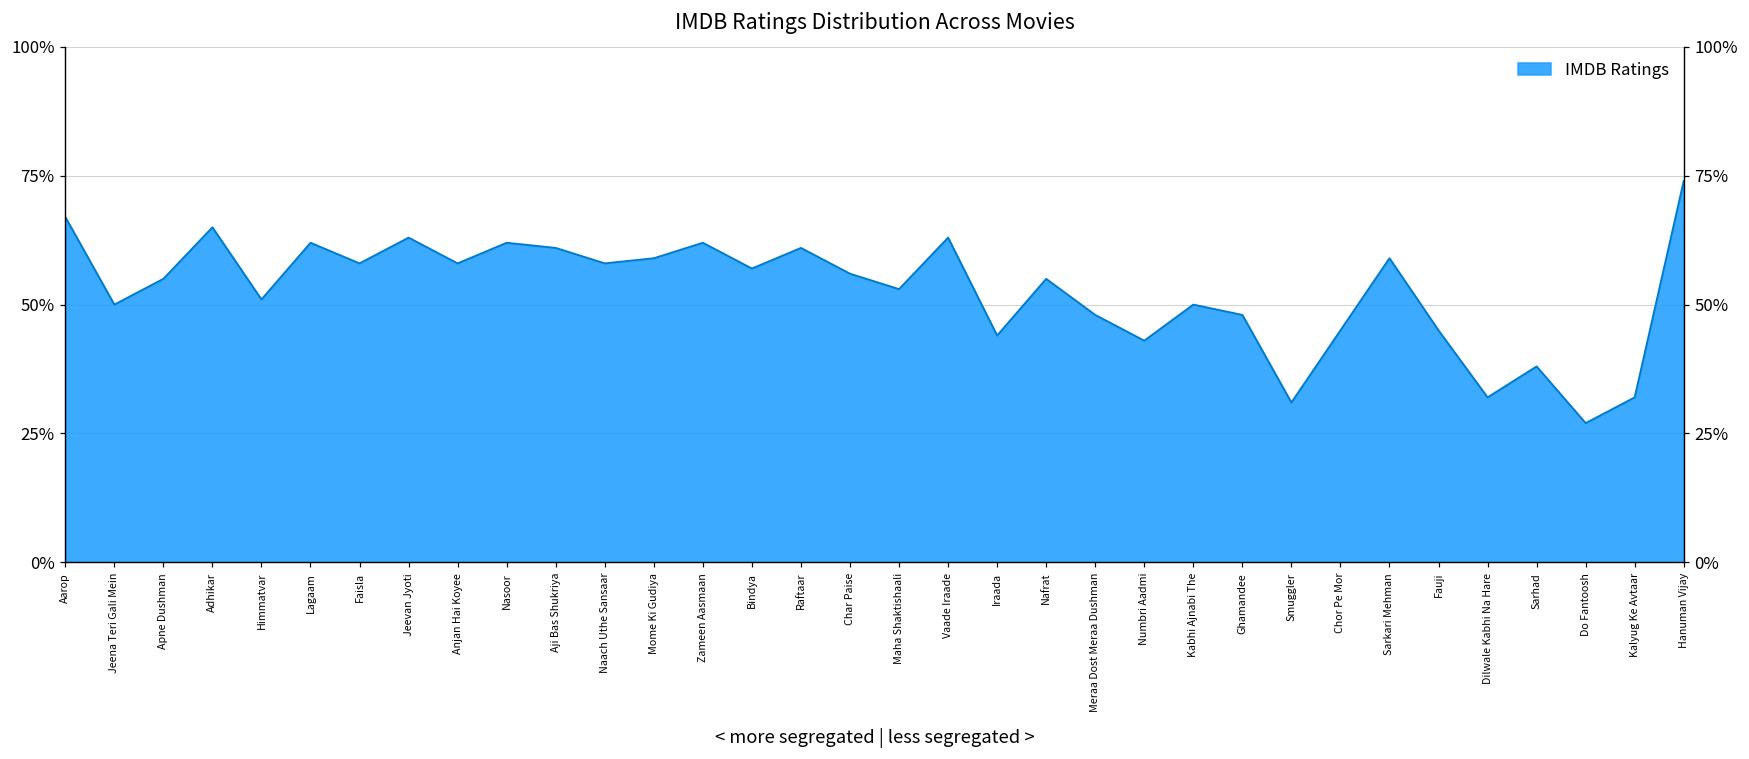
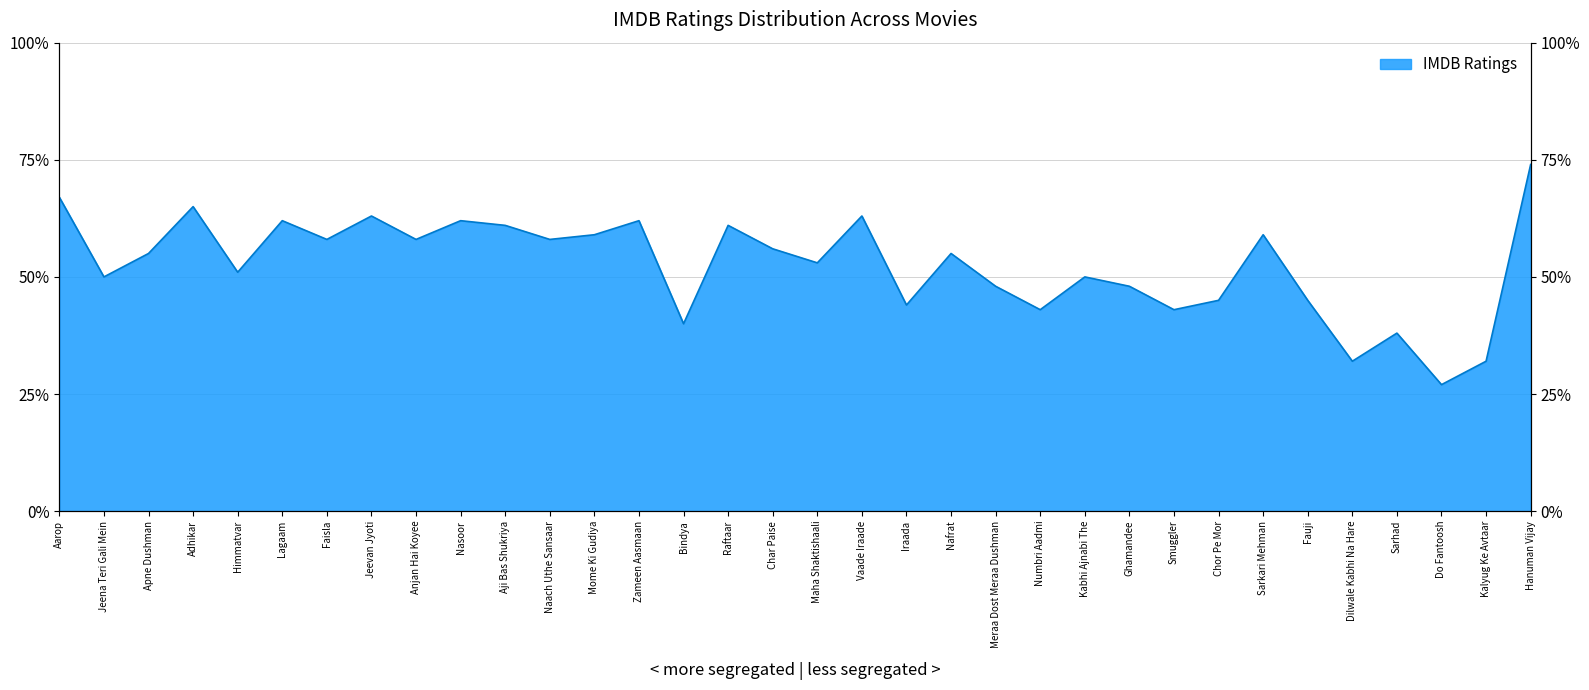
Bindya: 57% -> 40%
Smuggler: 31% -> 43%
